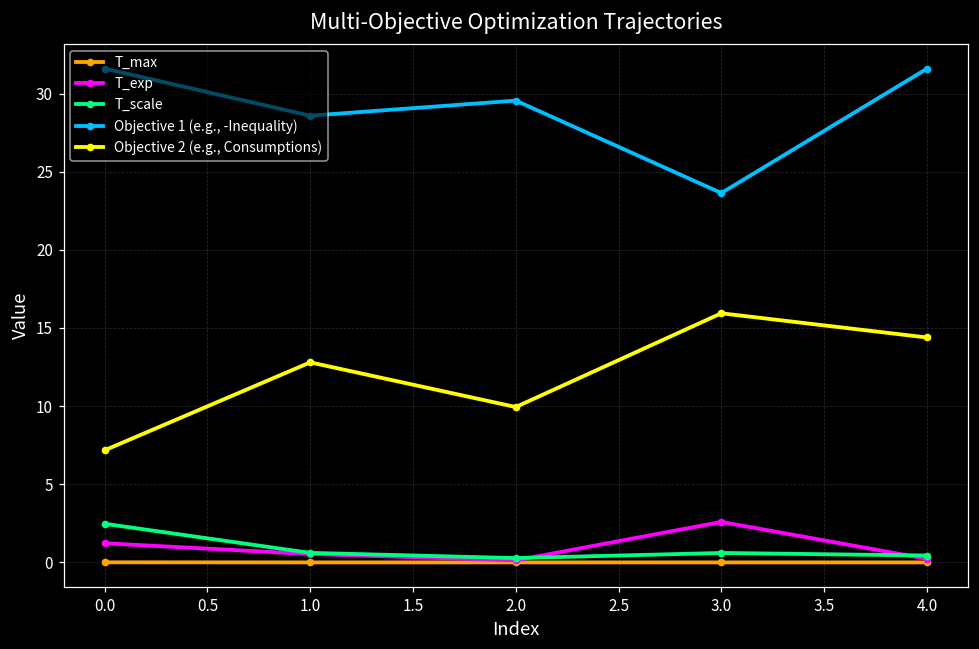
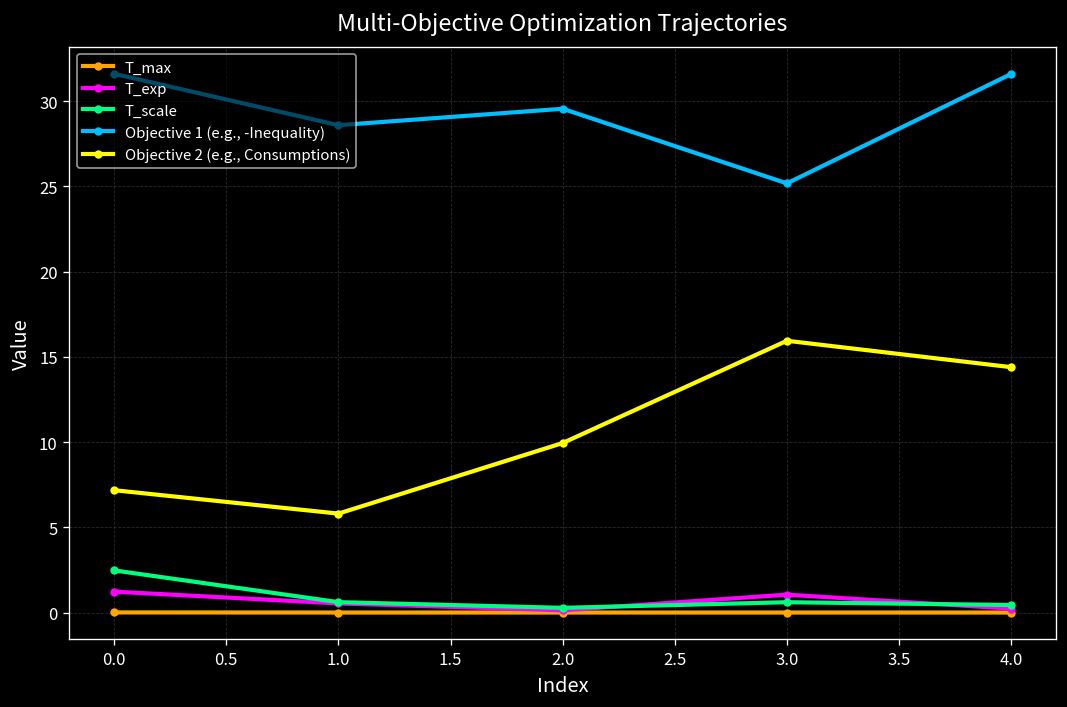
Objective 2 (e.g., Consumptions), 1.0: 12.8 -> 5.8
T_exp, 3.0: 2.6 -> 1.0
Objective 1 (e.g., -Inequality), 3.0: 23.6 -> 25.2
